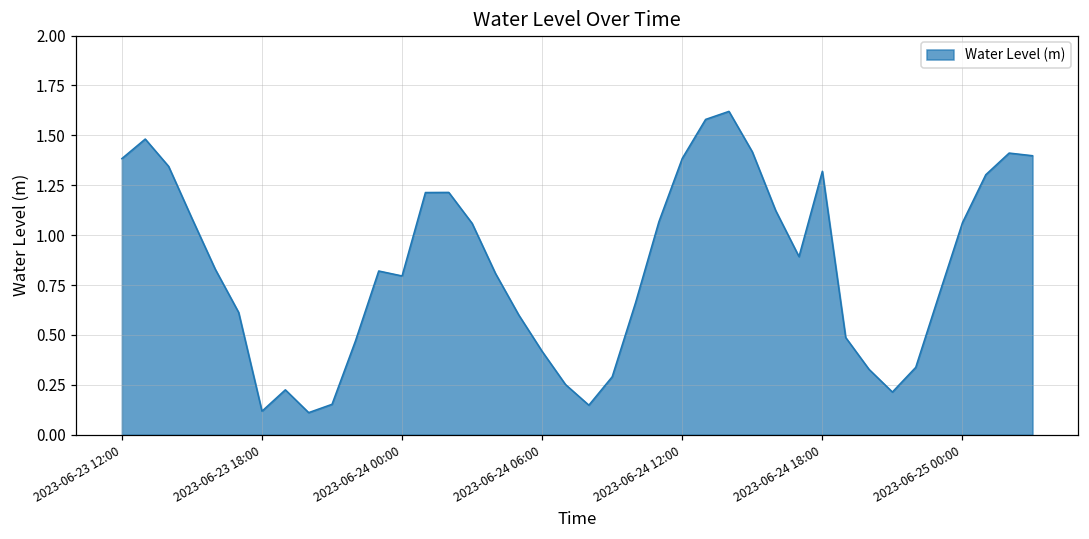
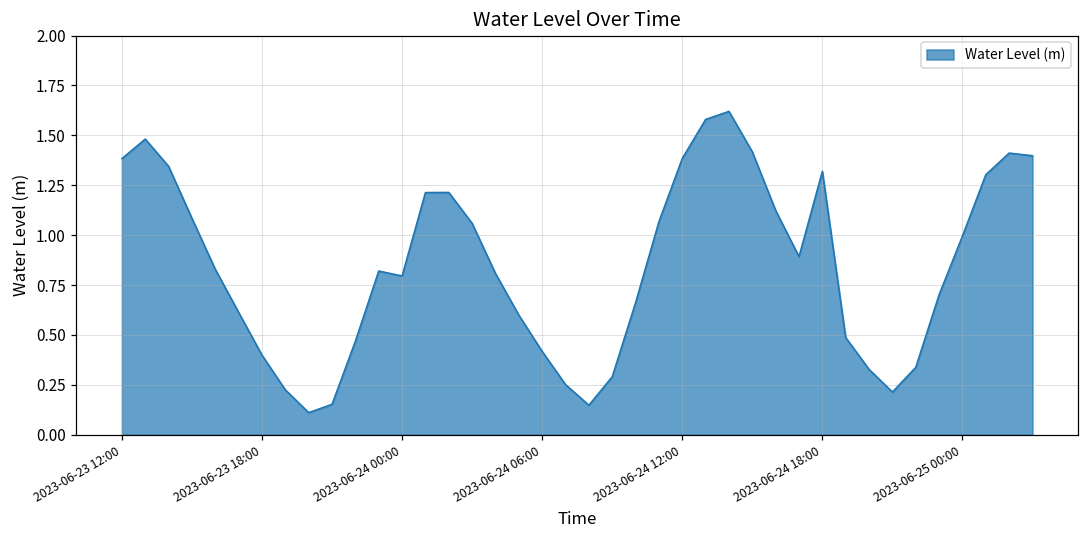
2023-06-23 18:00: 0.12 -> 0.40
2023-06-25 00:00: 1.06 -> 1.00
